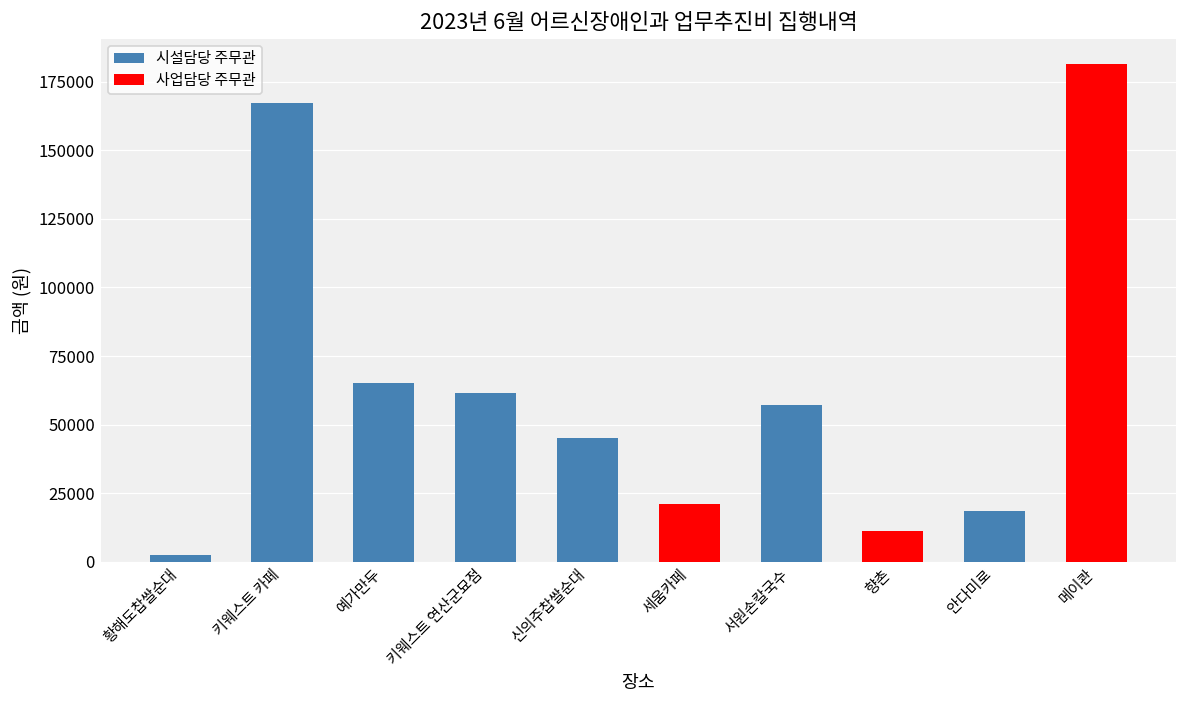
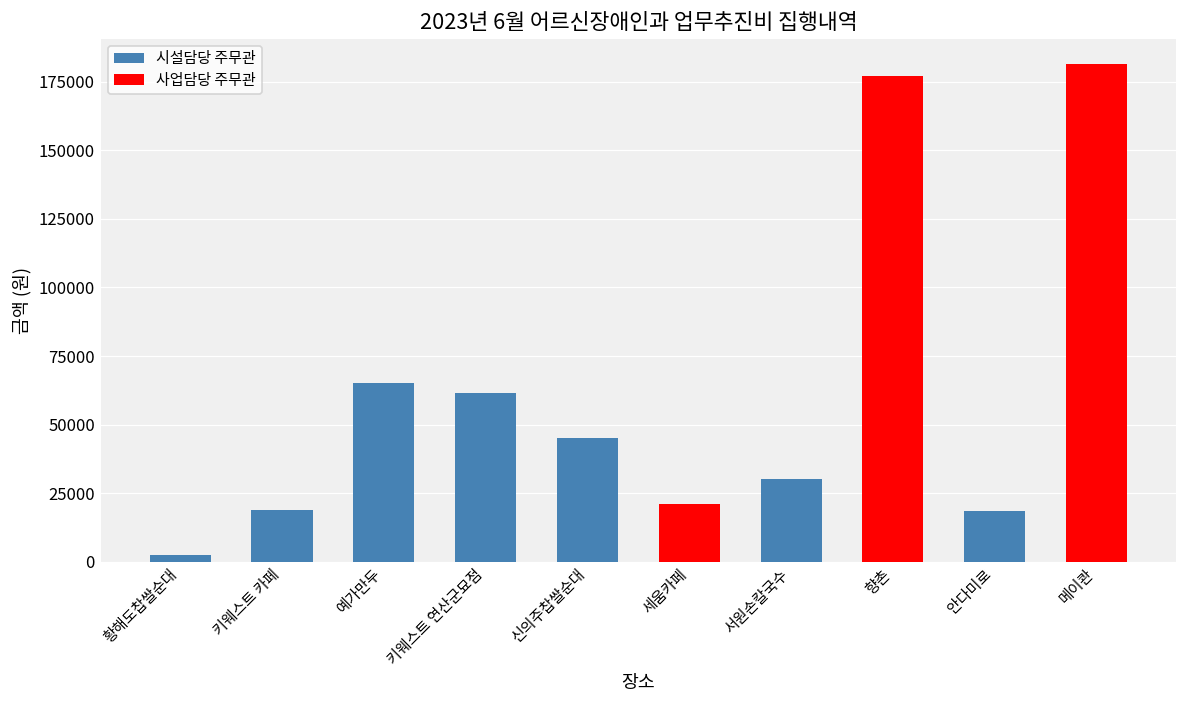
키웨스트 카페: 167000 -> 19000
서원손칼국수: 57000 -> 30000
향촌: 11000 -> 177000
